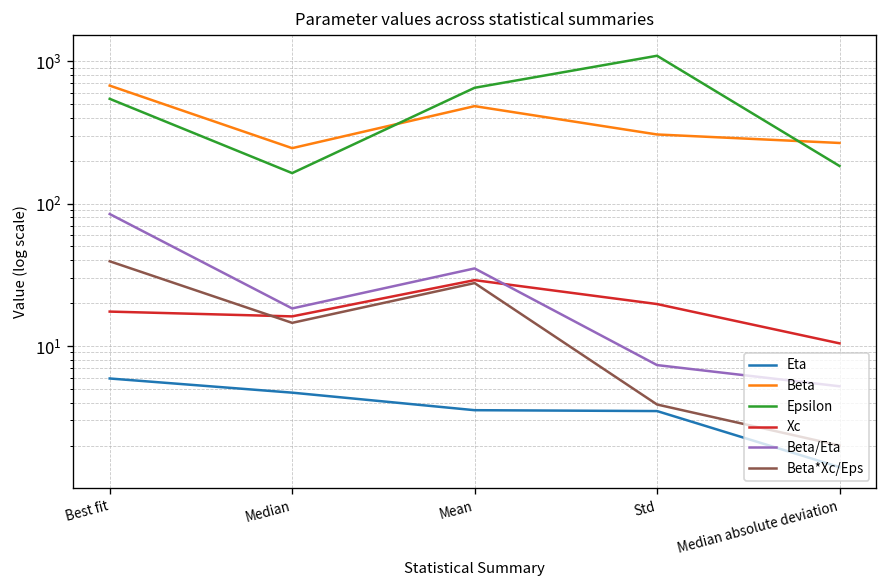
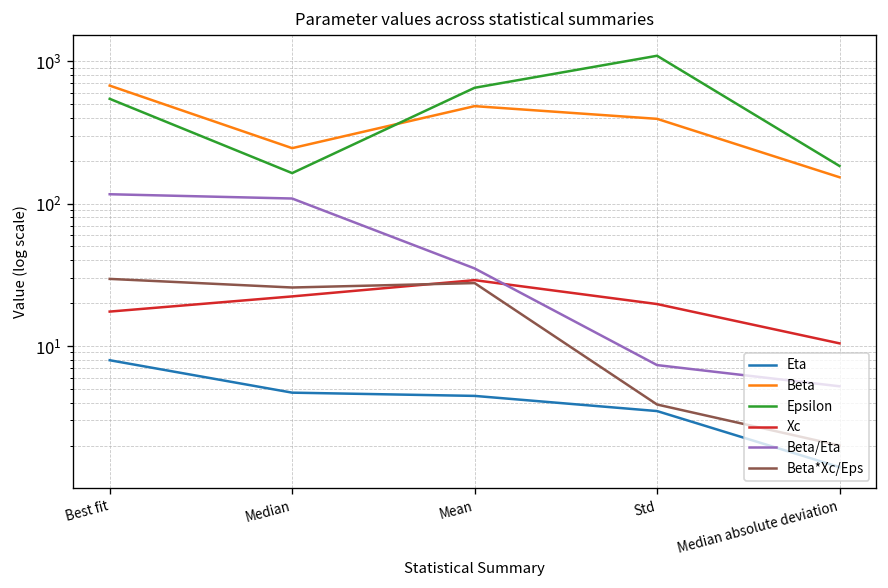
Eta, Best fit: 6 -> 8
Beta/Eta, Best fit: 80 -> 120
Beta*Xc/Eps, Best fit: 39 -> 30
Xc, Median: 16 -> 22
Beta/Eta, Median: 18 -> 110
Beta*Xc/Eps, Median: 15 -> 26
Eta, Mean: 3.5 -> 4.5
Beta, Std: 310 -> 390
Beta, Median absolute deviation: 270 -> 150
